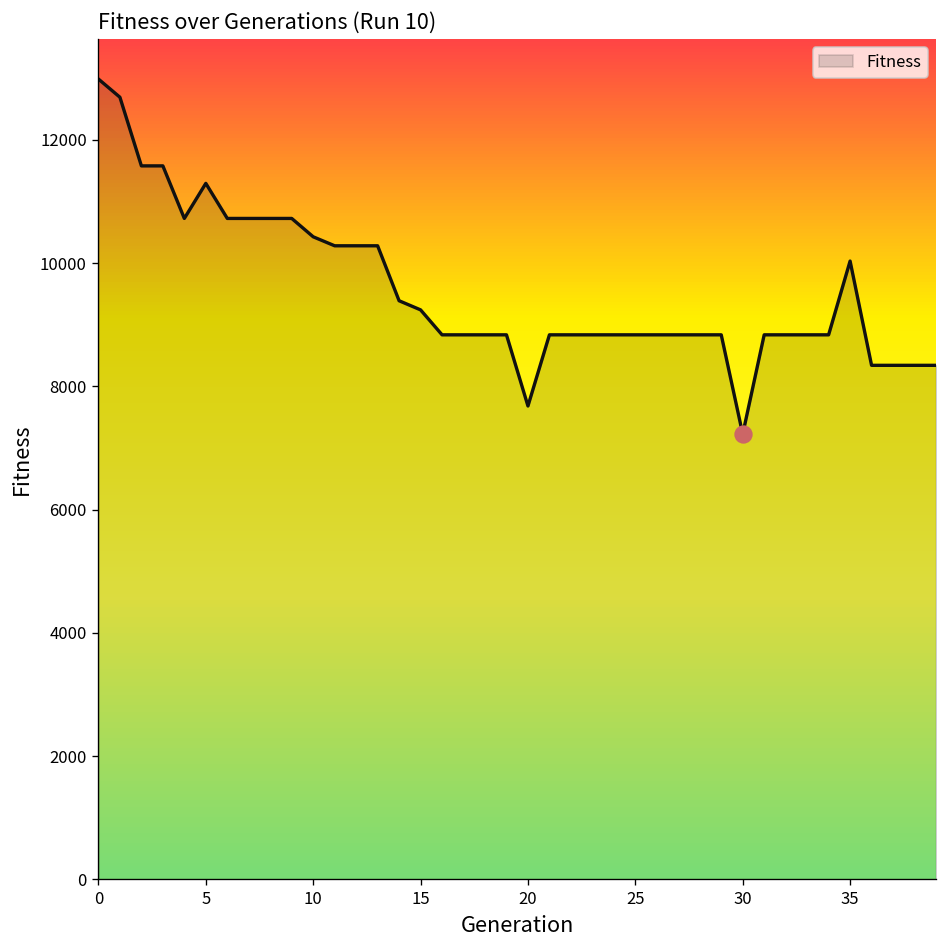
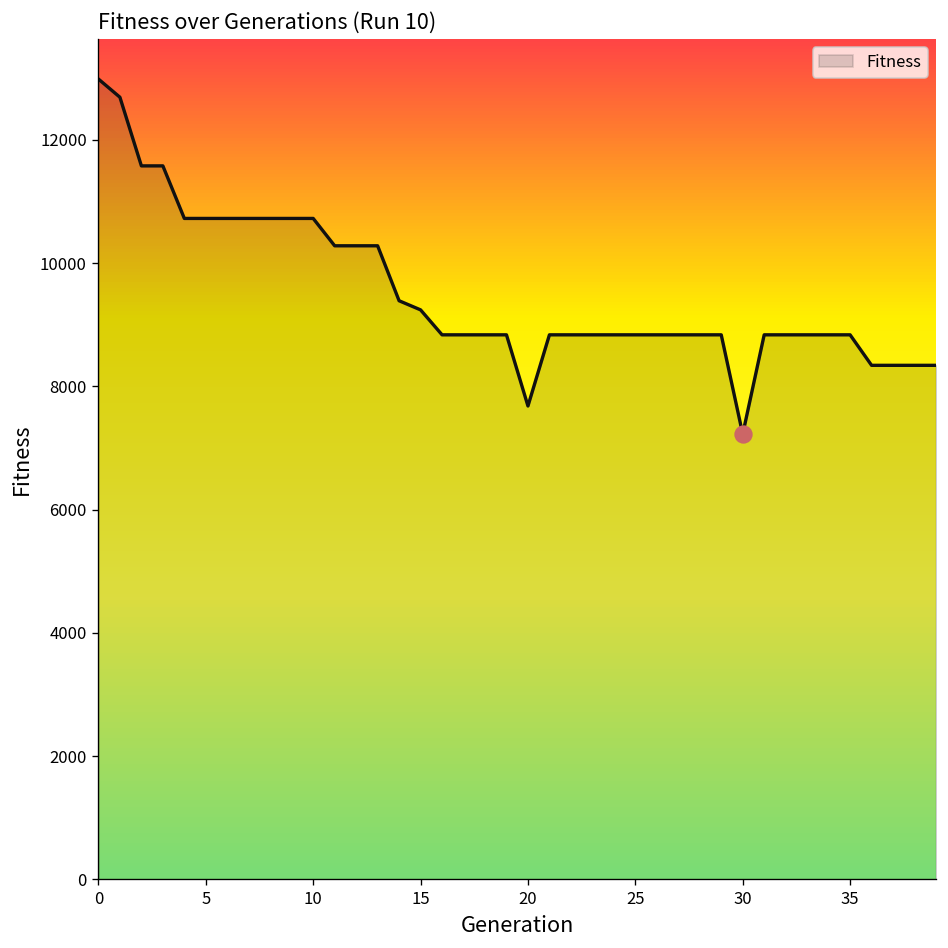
Fitness, 5: 11300 -> 10700
Fitness, 10: 10400 -> 10700
Fitness, 35: 10000 -> 8800
